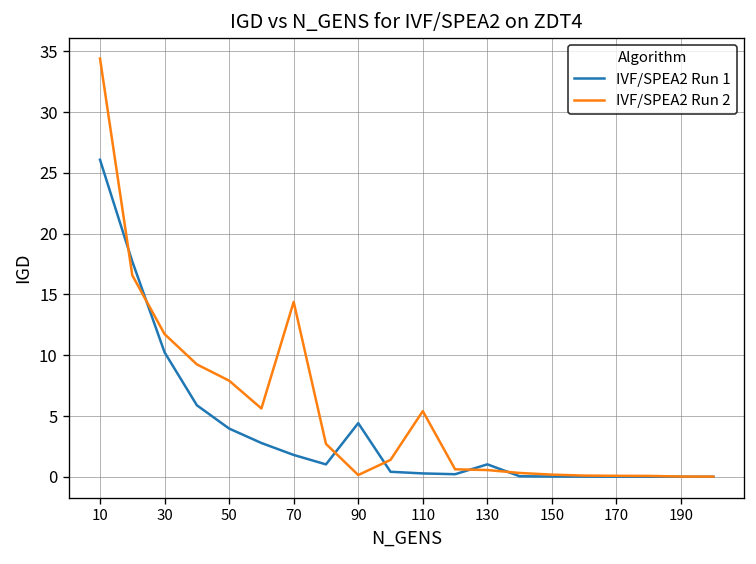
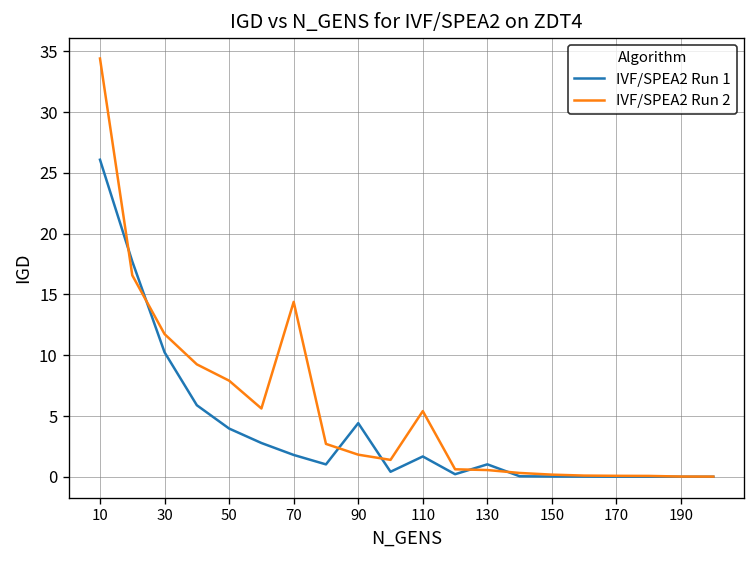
IVF/SPEA2 Run 2, 90: 0.1 -> 1.8
IVF/SPEA2 Run 1, 110: 0.3 -> 1.7
